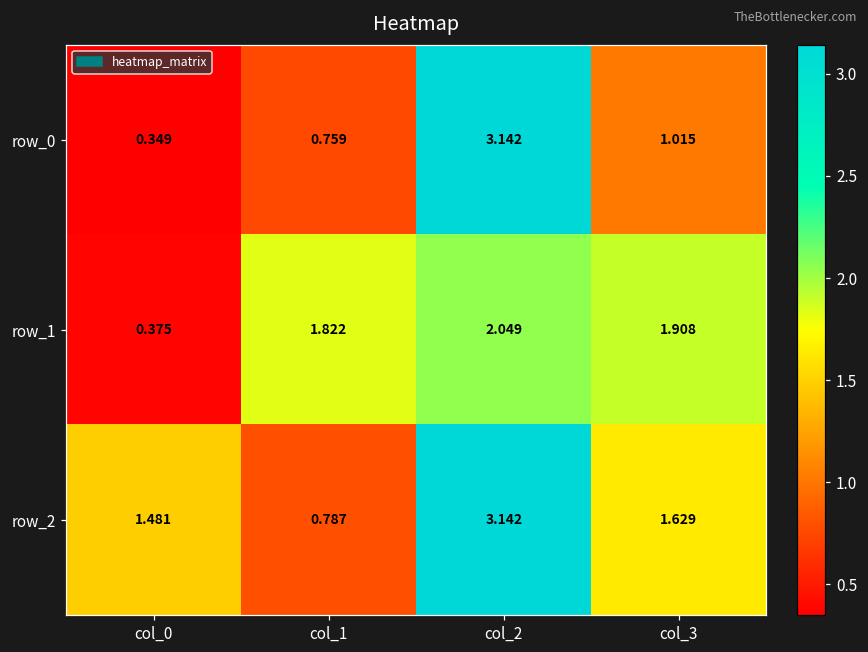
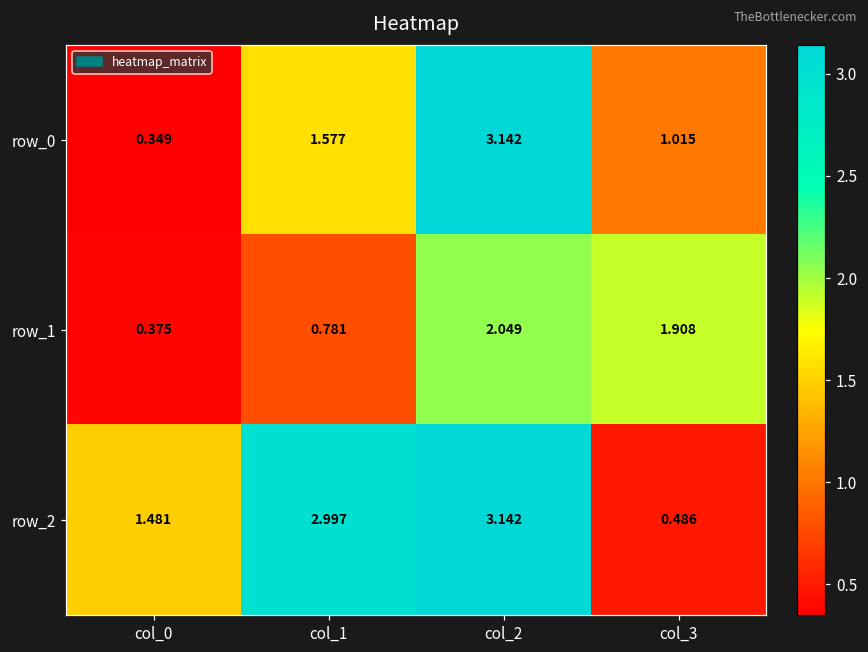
row_0, col_1: 0.759 -> 1.577
row_1, col_1: 1.822 -> 0.781
row_2, col_1: 0.787 -> 2.997
row_2, col_3: 1.629 -> 0.486
